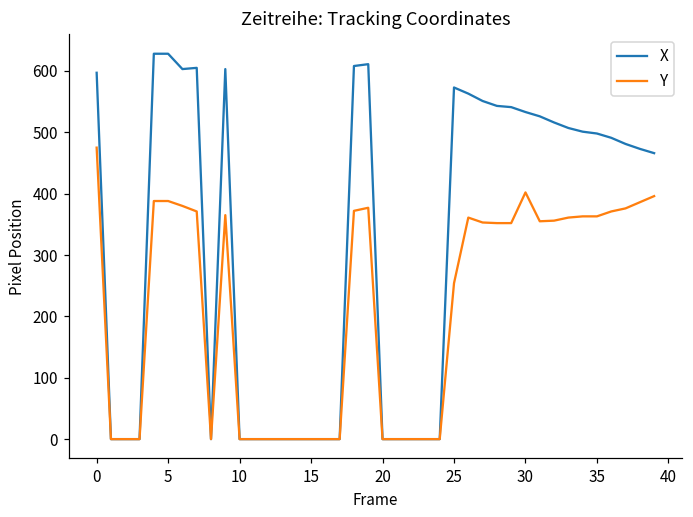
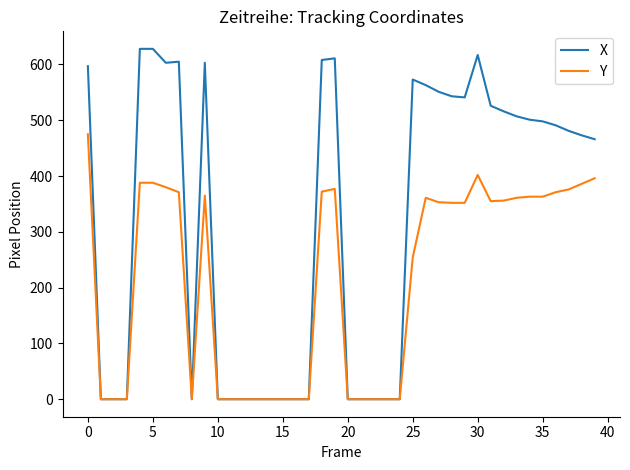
X, 30: 530 -> 620
